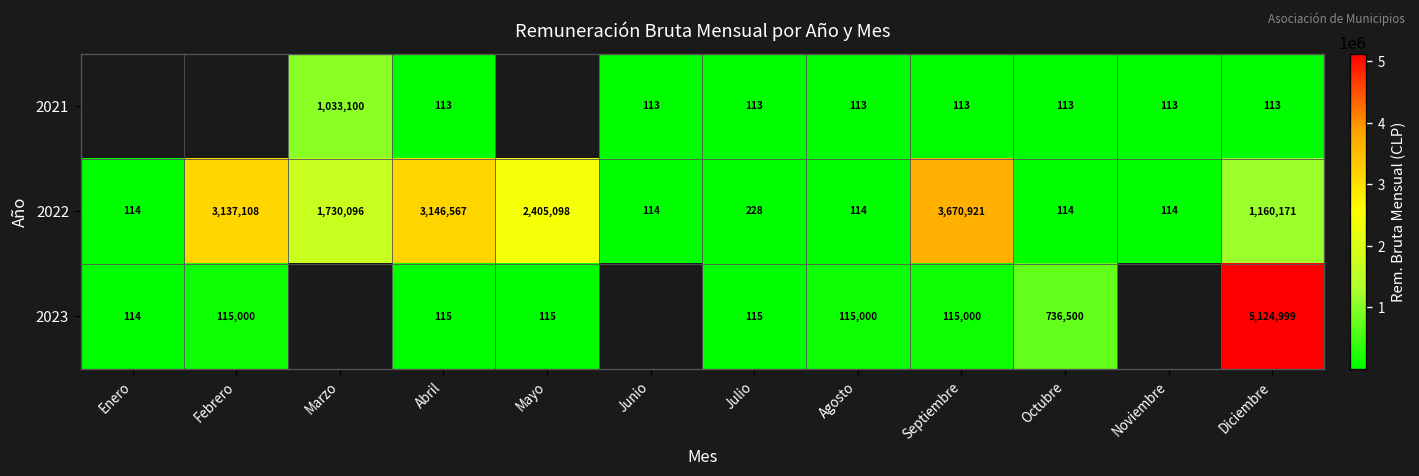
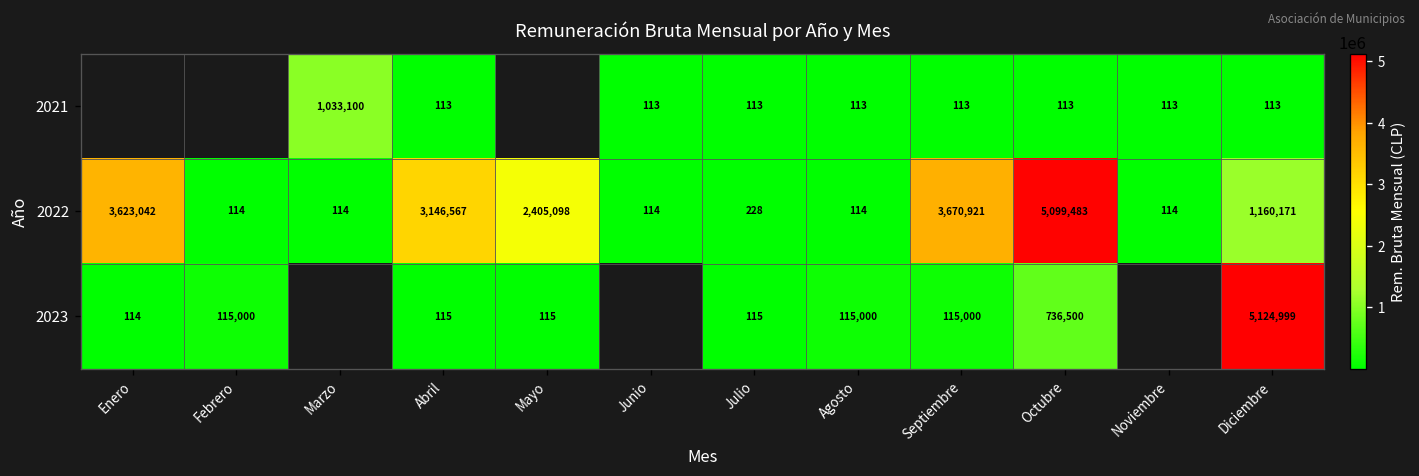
2022, Enero: 114 -> 3,623,042
2022, Febrero: 3,137,108 -> 114
2022, Marzo: 1,730,096 -> 114
2022, Octubre: 114 -> 5,099,483
